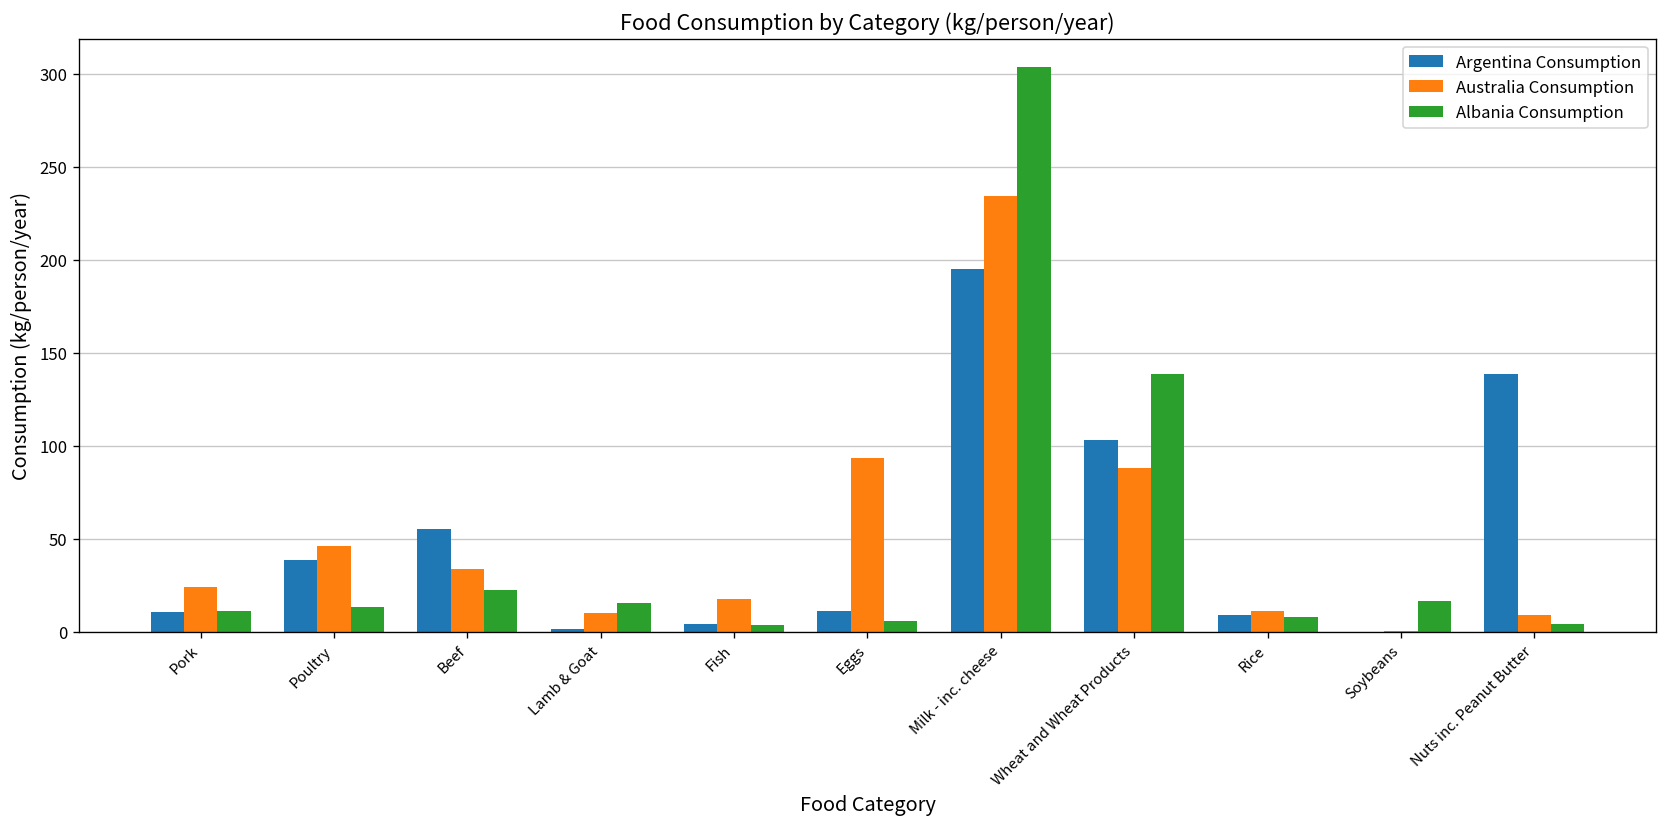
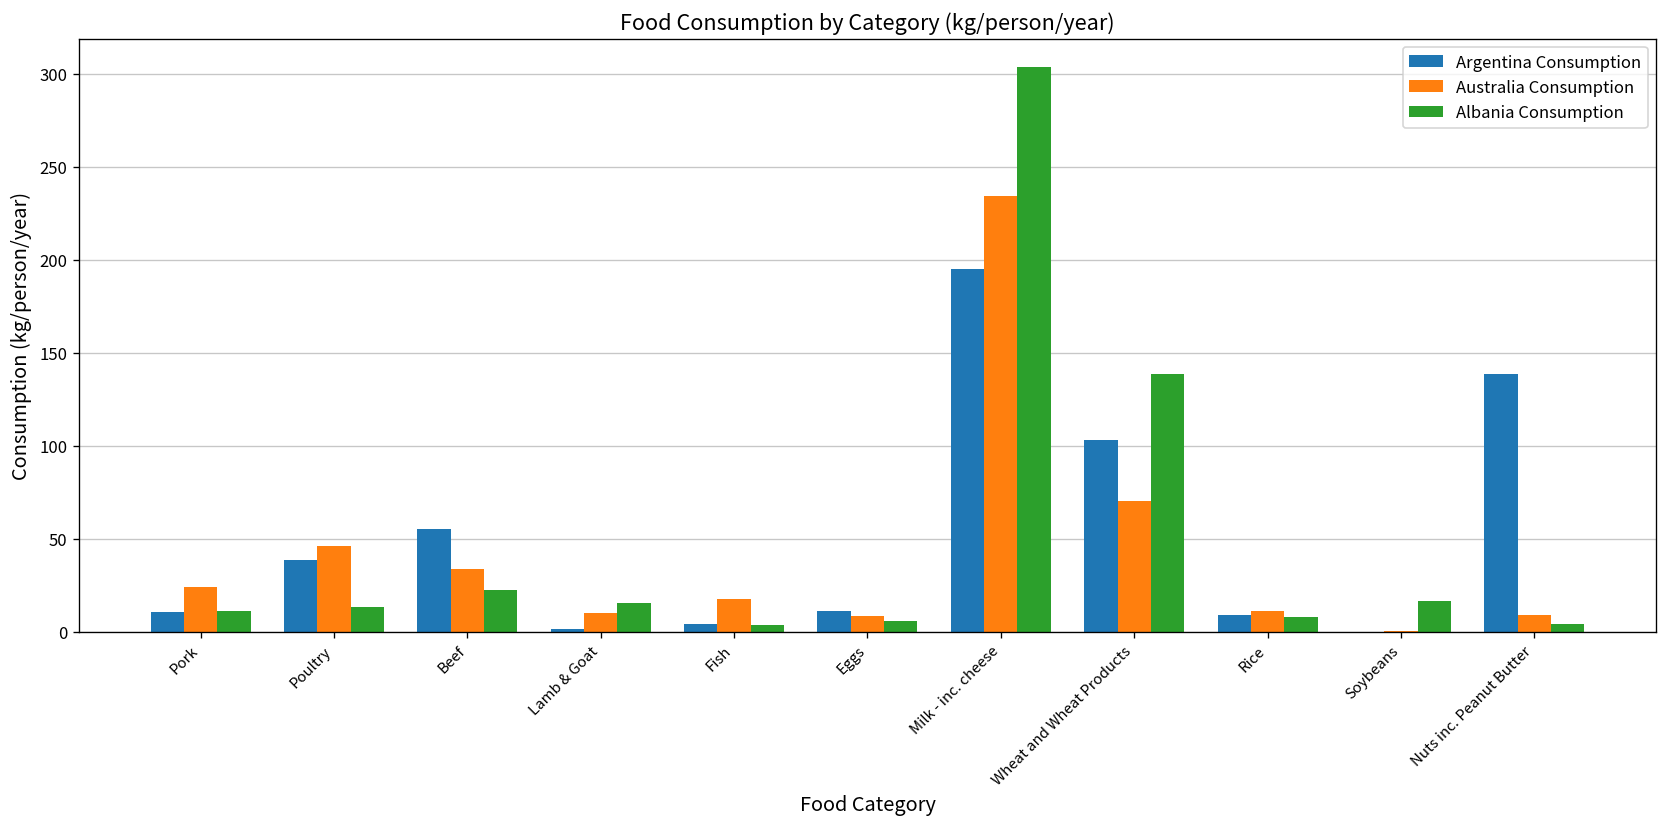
Australia Consumption, Eggs: 93 -> 9
Australia Consumption, Wheat and Wheat Products: 88 -> 70
